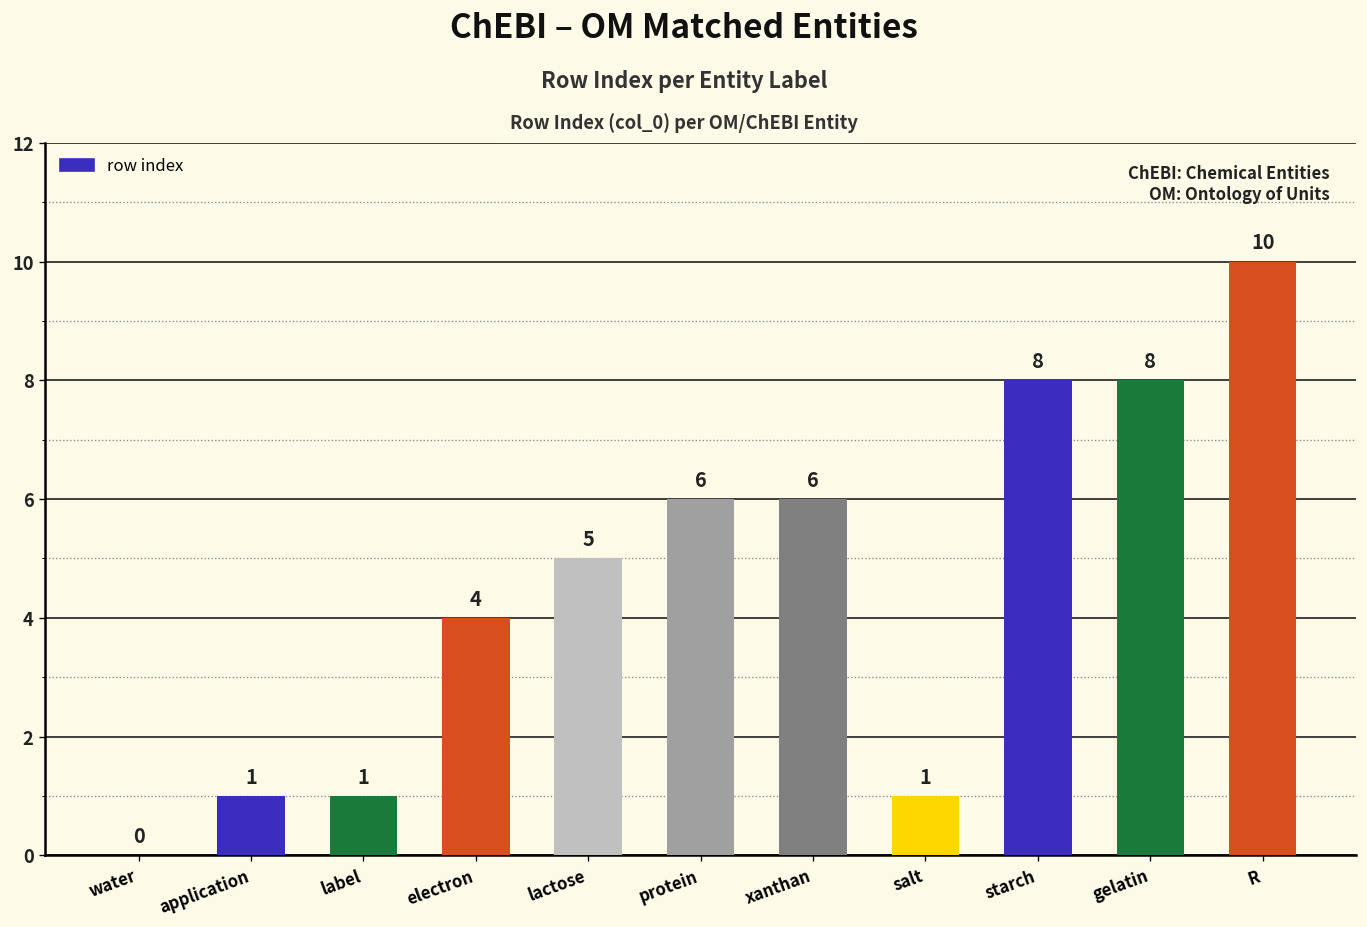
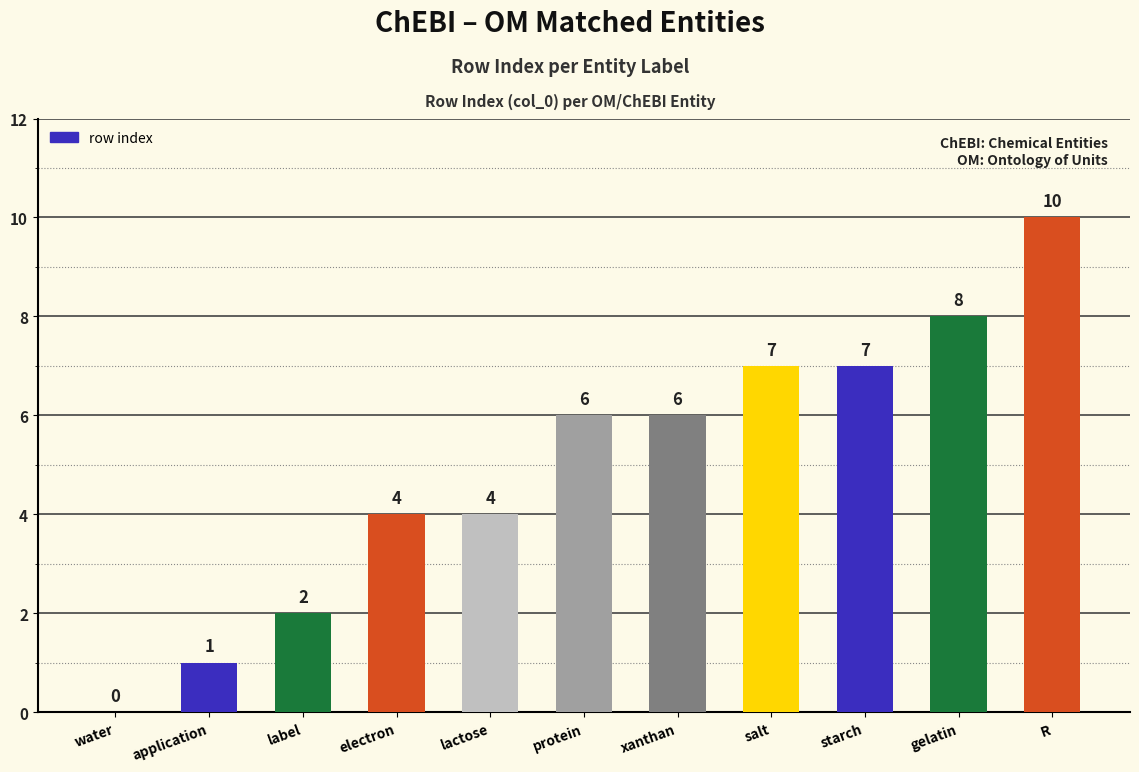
label: 1 -> 2
lactose: 5 -> 4
salt: 1 -> 7
starch: 8 -> 7
